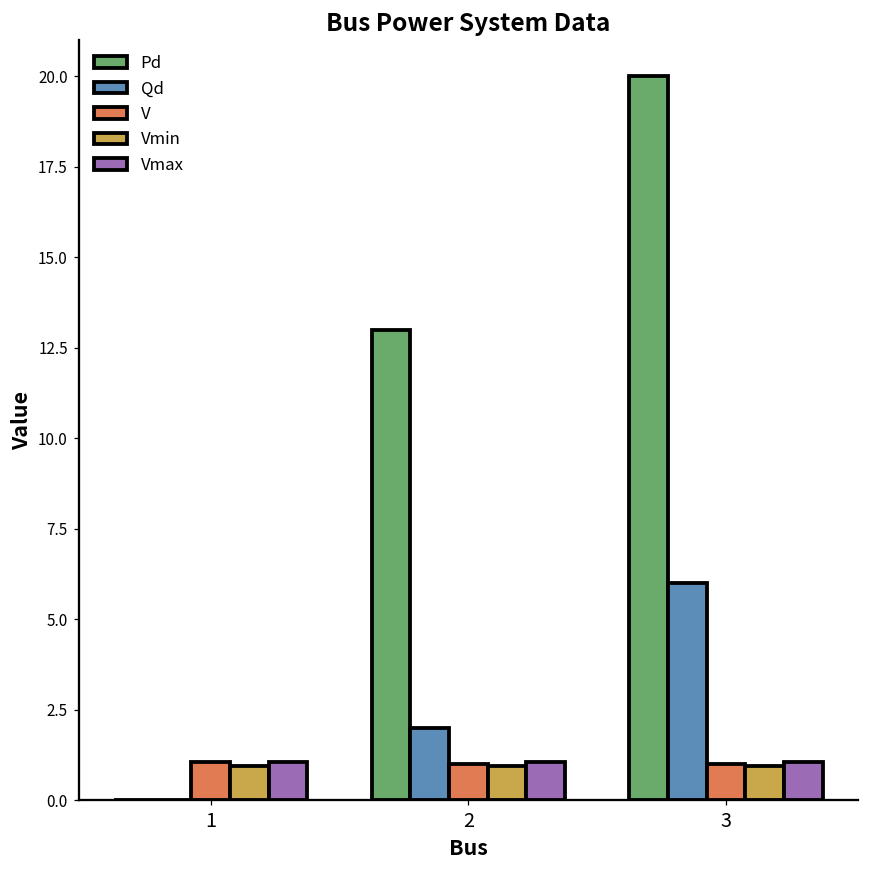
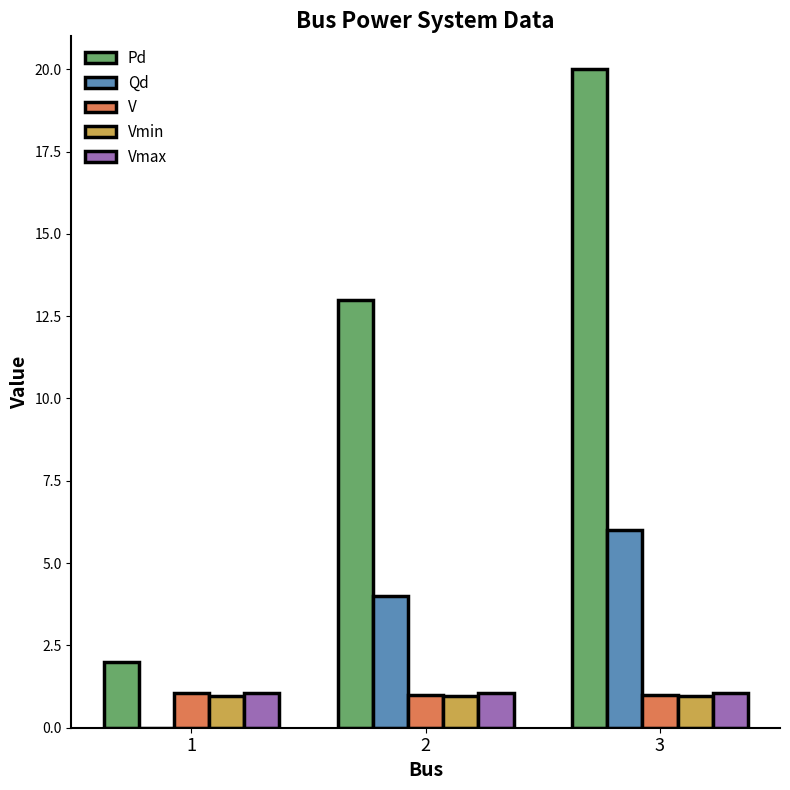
Pd, 1: 0 -> 2
Qd, 2: 2 -> 4
